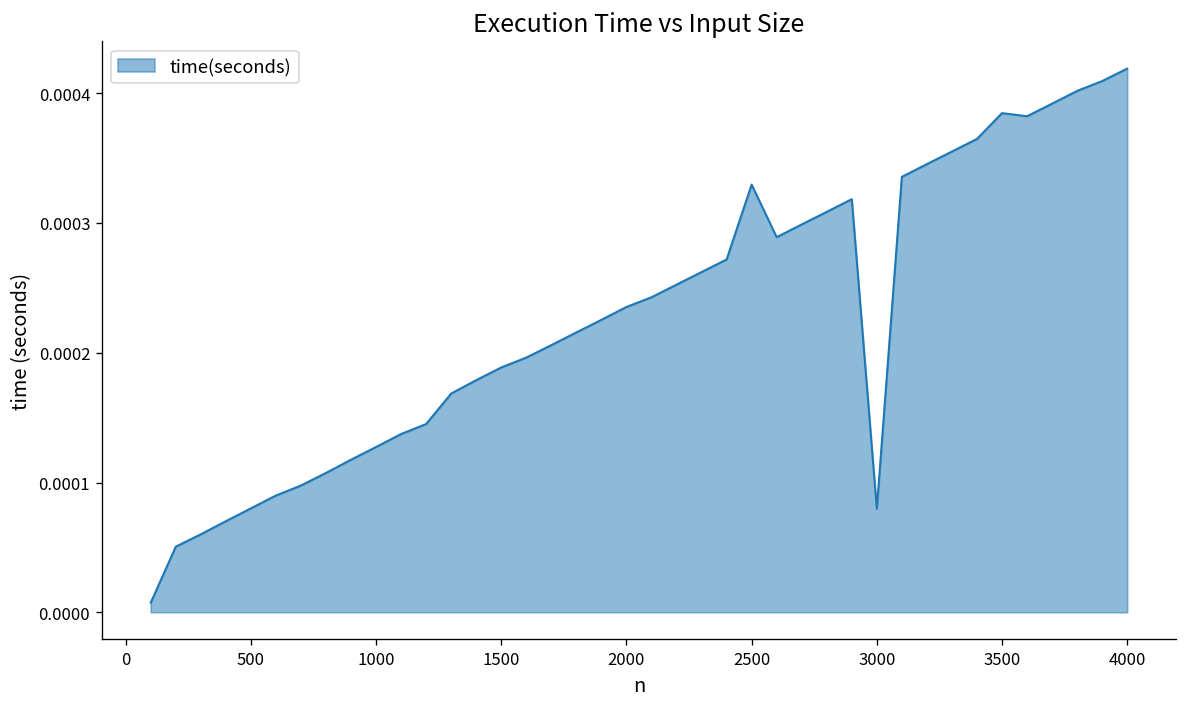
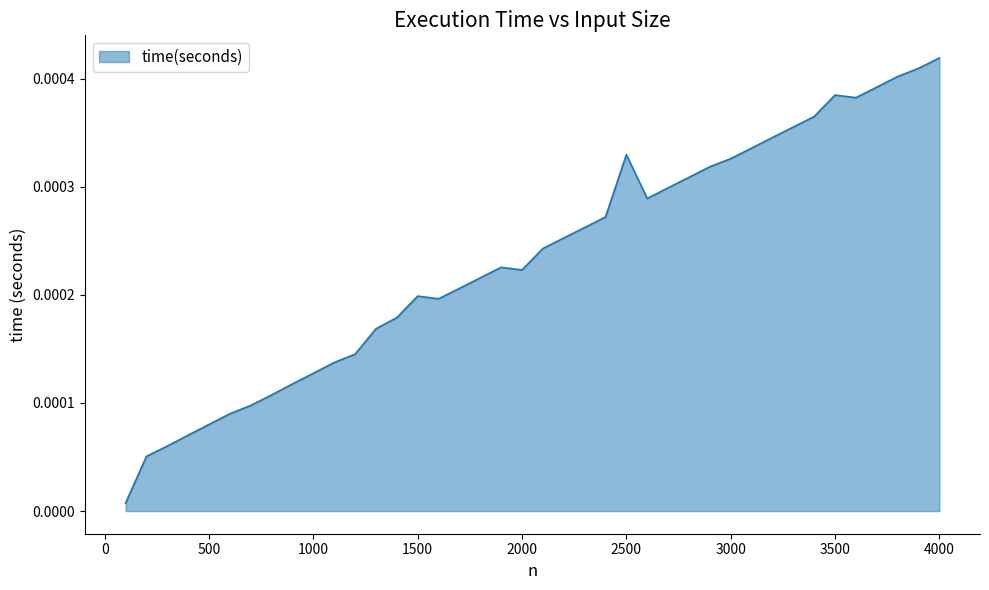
1500: 0.000189 -> 0.000199
2000: 0.000235 -> 0.000223
3000: 0.000080 -> 0.000326
